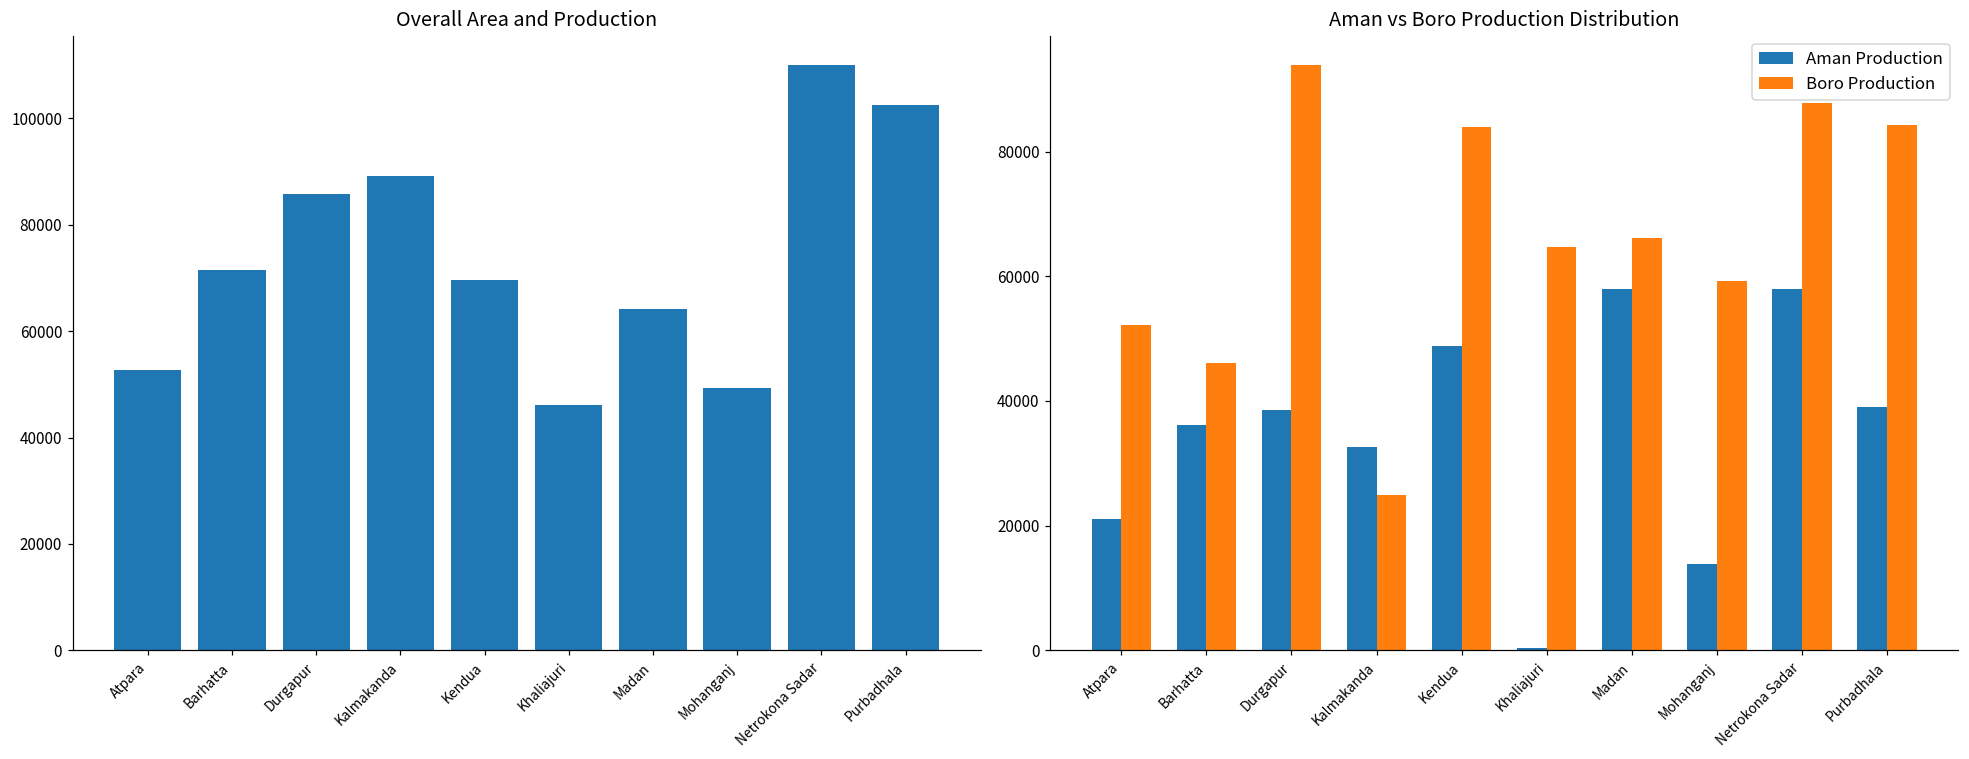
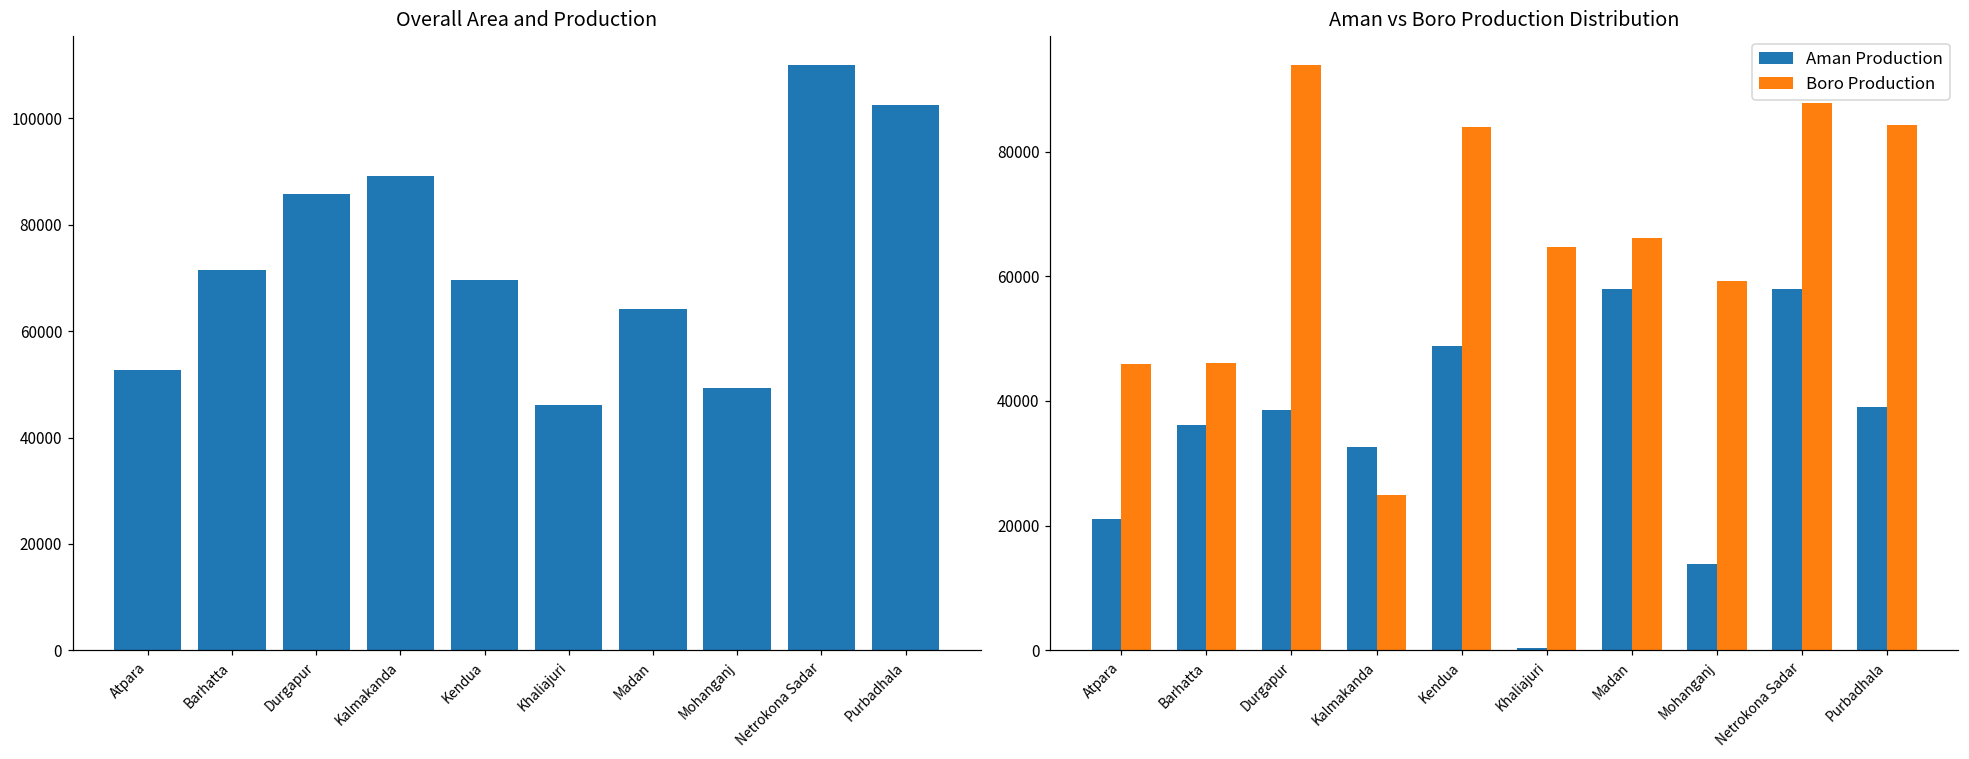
Aman vs Boro Production Distribution, Boro Production, Atpara: 52000 -> 46000
